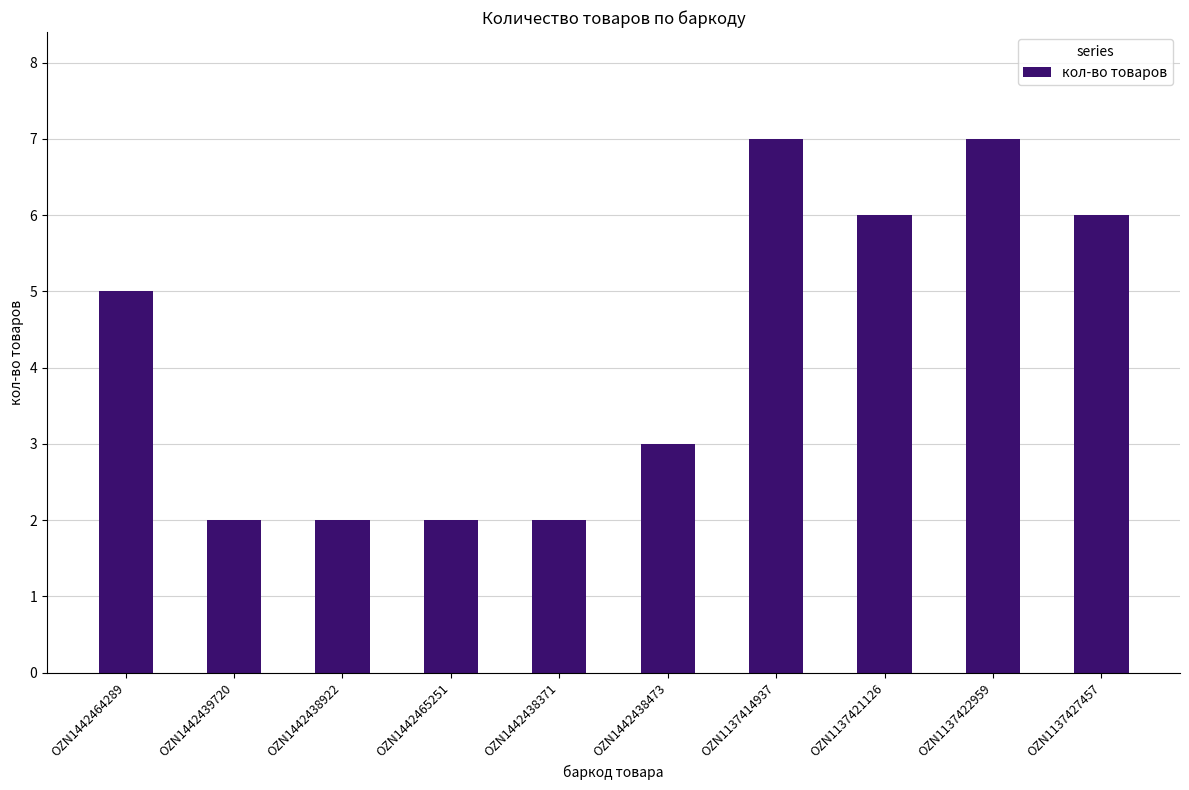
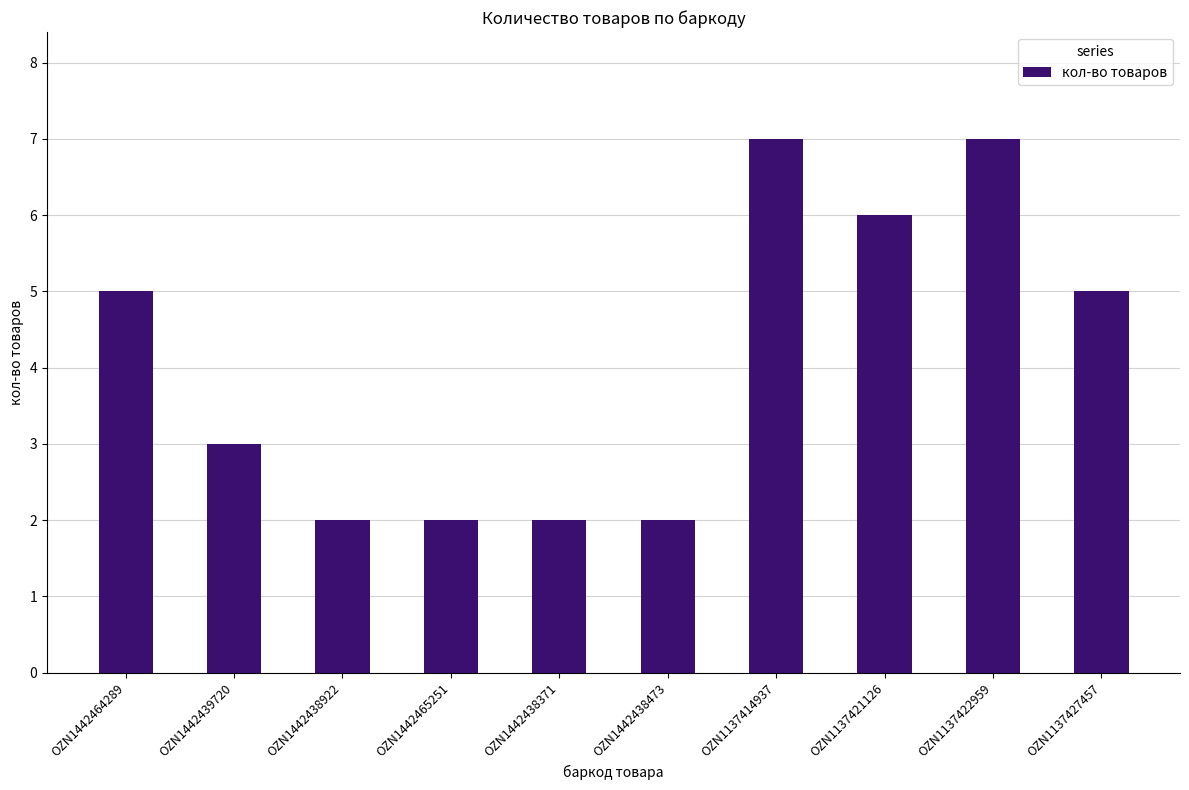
OZN1442439720: 2 -> 3
OZN1442438473: 3 -> 2
OZN1137427457: 6 -> 5
